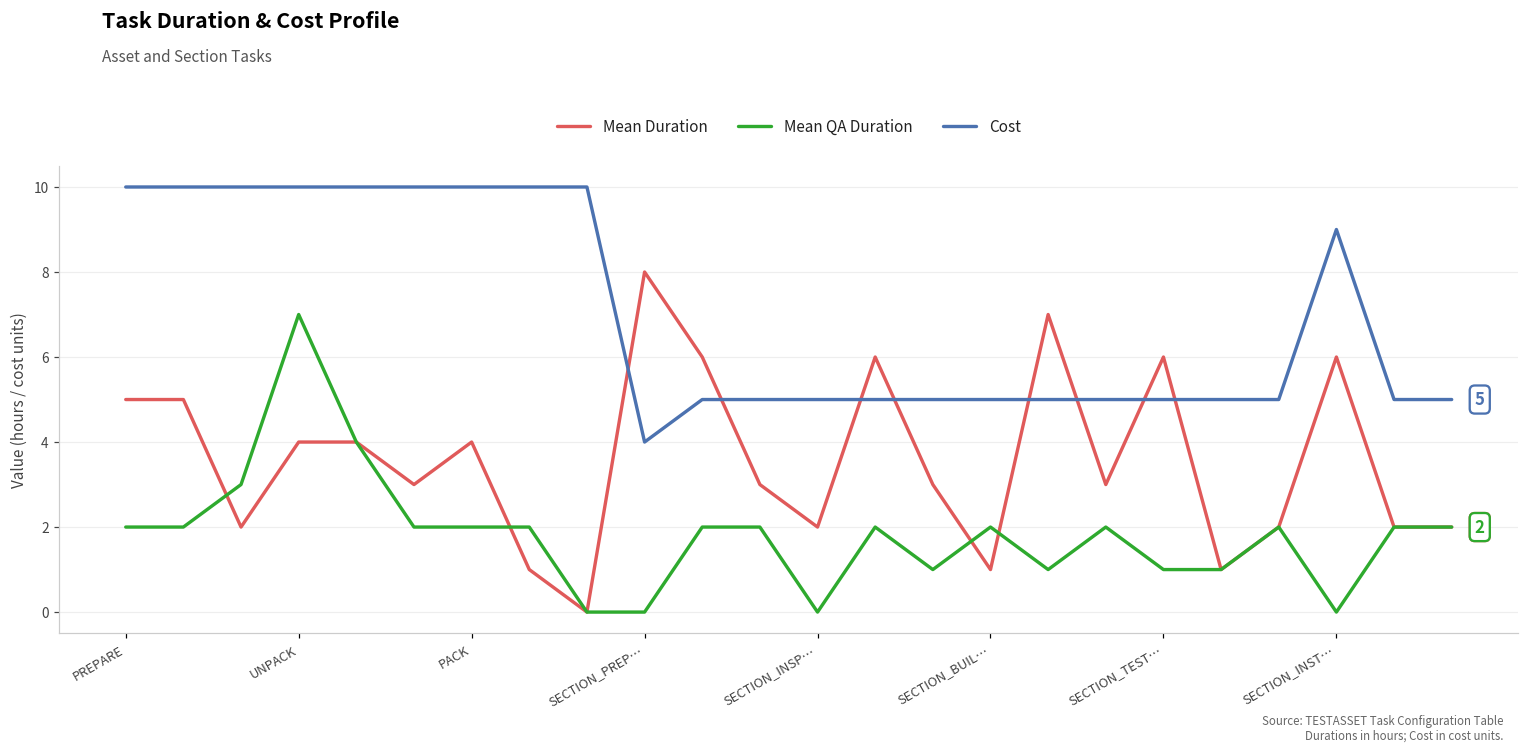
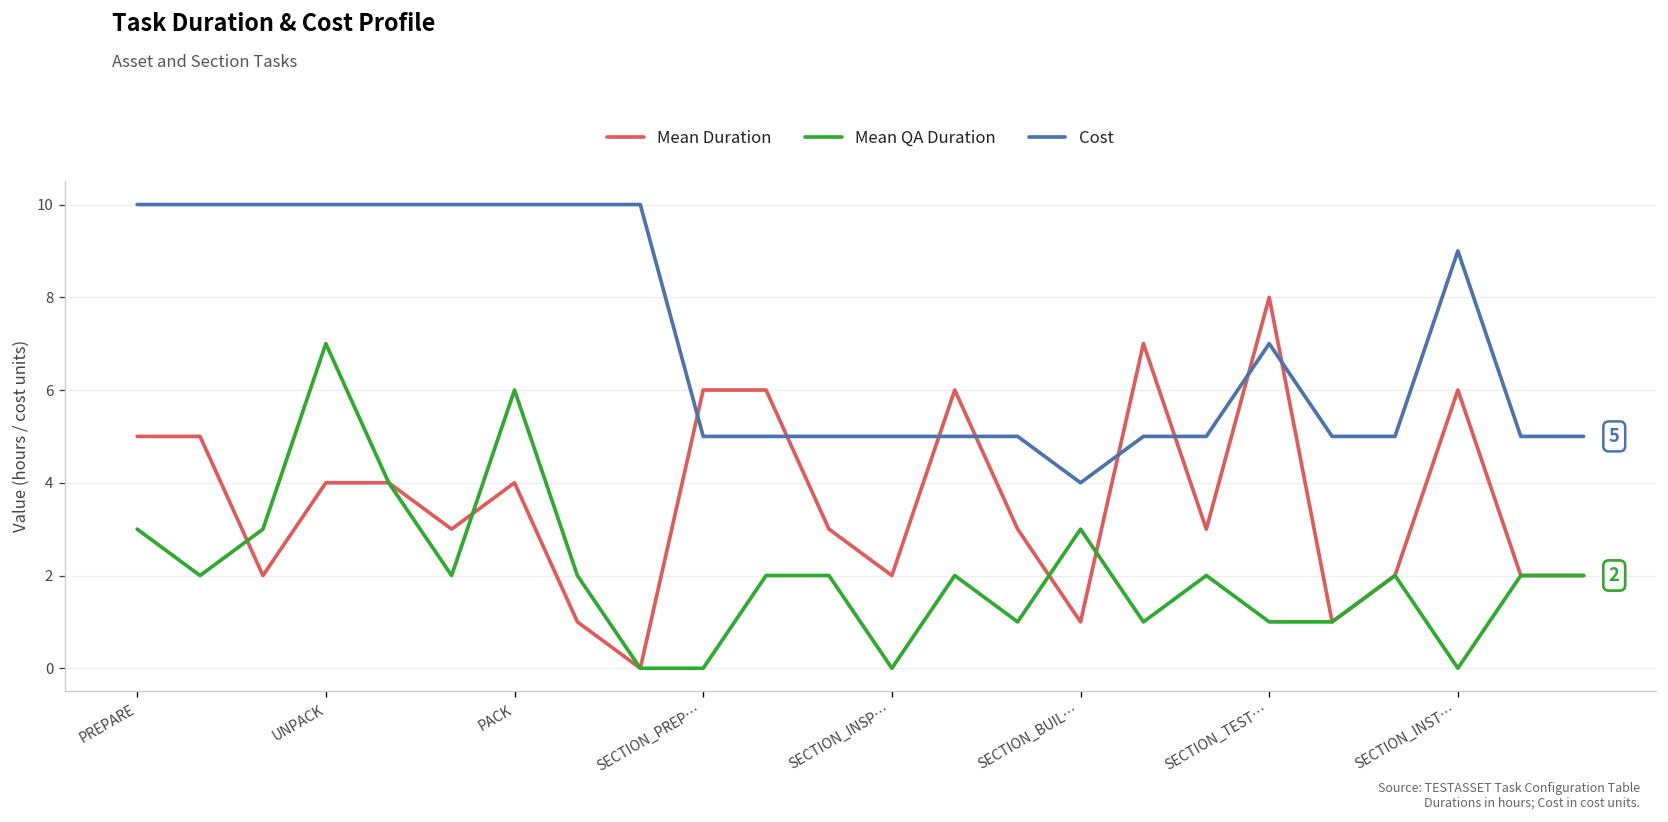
Mean QA Duration, PREPARE: 2 -> 3
Mean QA Duration, PACK: 2 -> 6
Mean Duration, SECTION_PREP…: 8 -> 6
Cost, SECTION_PREP…: 4 -> 5
Mean QA Duration, SECTION_BUIL…: 2 -> 3
Cost, SECTION_BUIL…: 5 -> 4
Mean Duration, SECTION_TEST…: 6 -> 8
Cost, SECTION_TEST…: 5 -> 7
